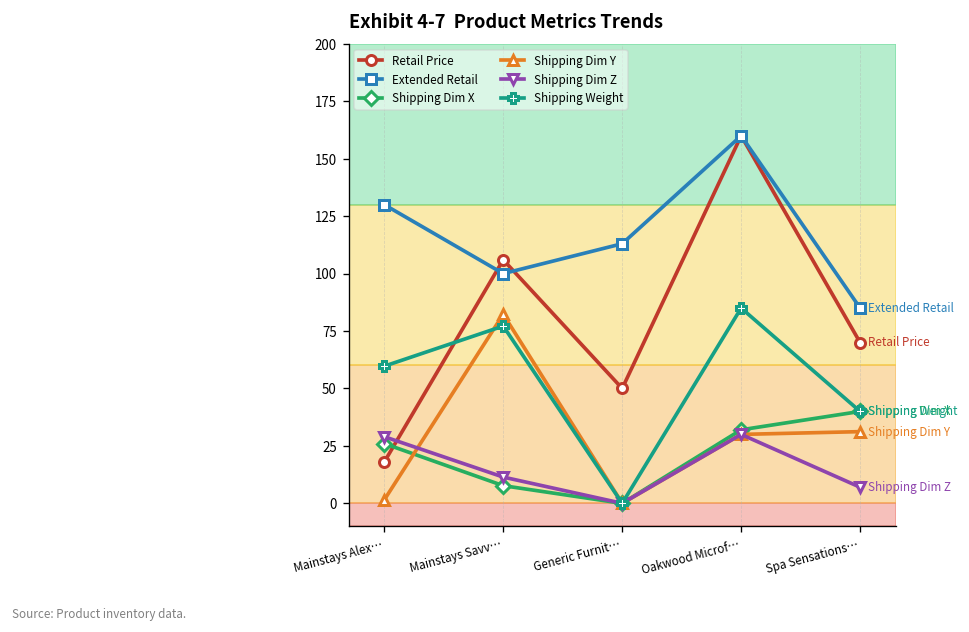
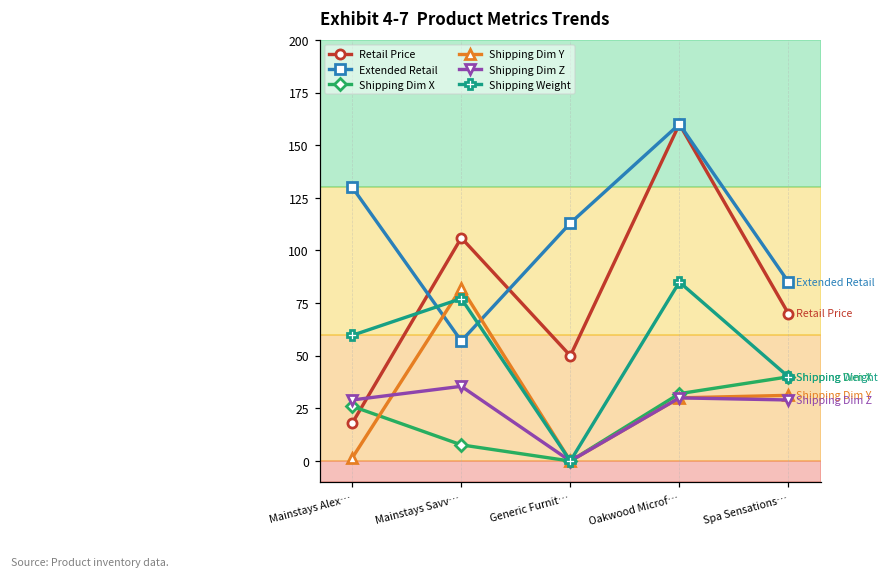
Extended Retail, Mainstays Savv…: 100 -> 57
Shipping Dim Z, Mainstays Savv…: 11 -> 35
Shipping Dim Z, Spa Sensations…: 7 -> 29
